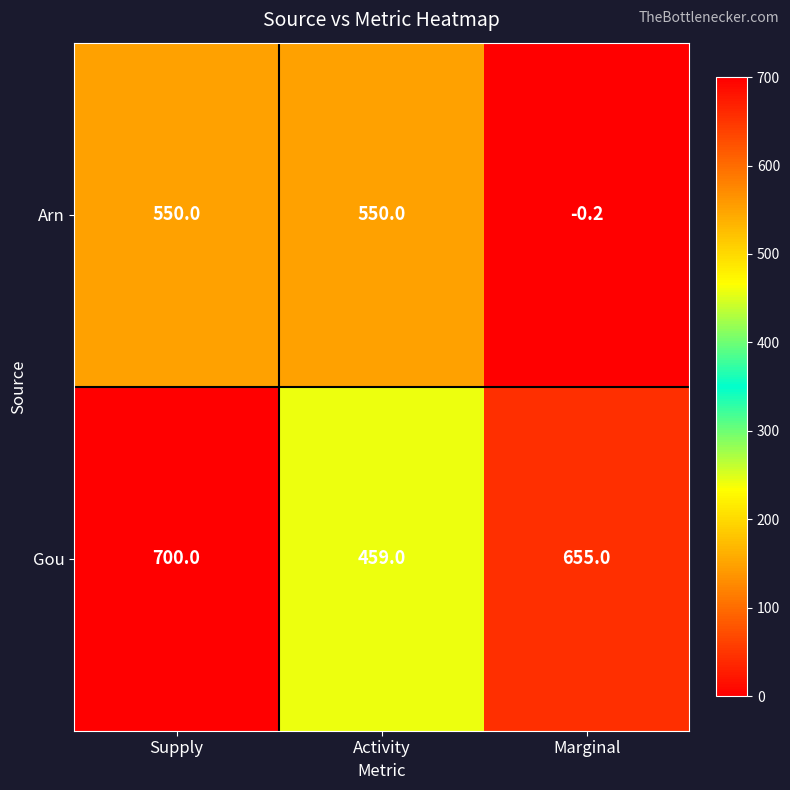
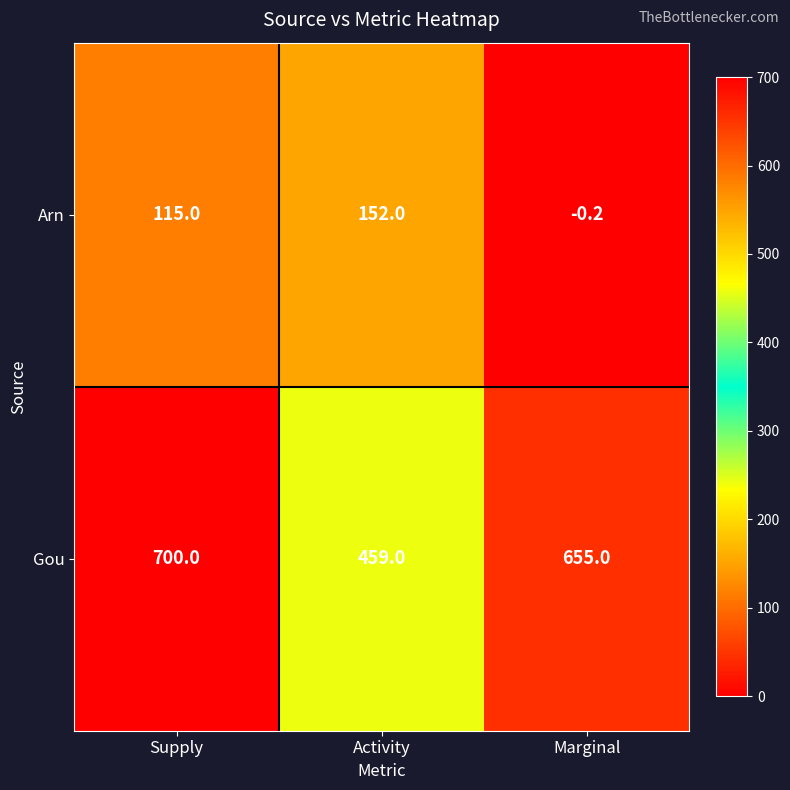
Arn, Supply: 550.0 -> 115.0
Arn, Activity: 550.0 -> 152.0
